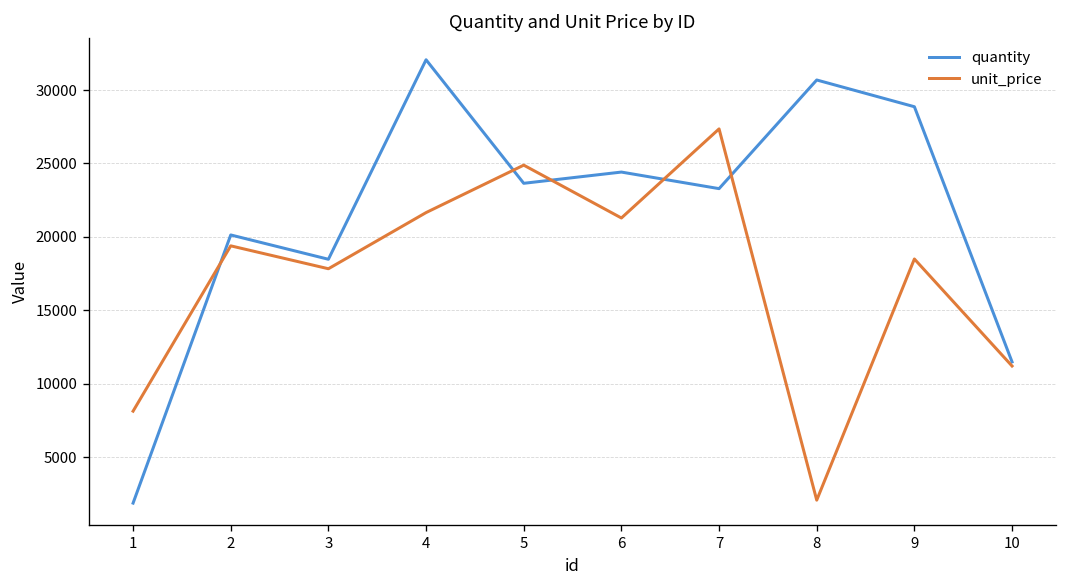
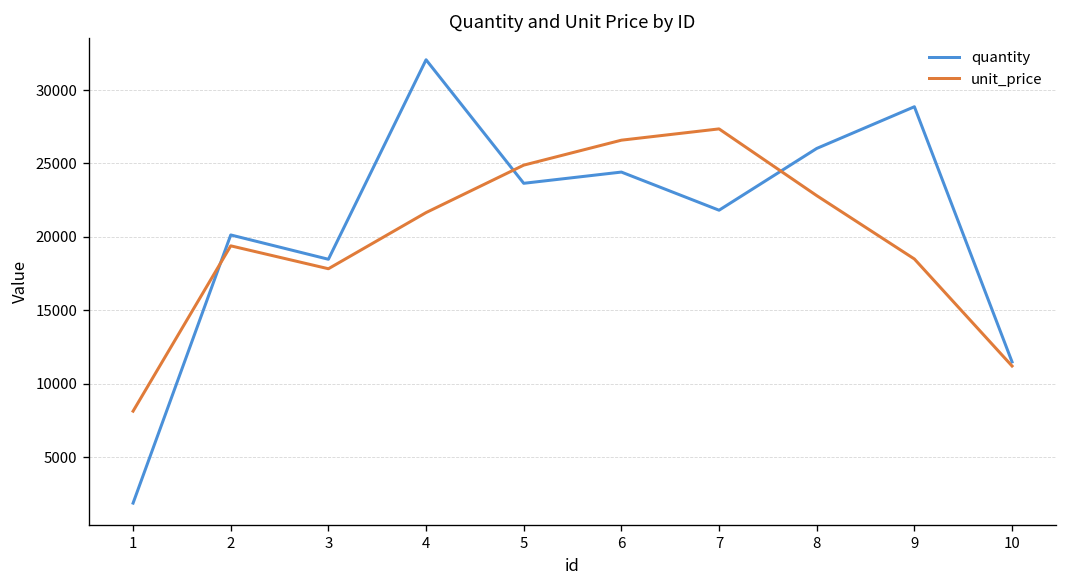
unit_price, 6: 21300 -> 26600
quantity, 7: 23300 -> 21800
quantity, 8: 30700 -> 26000
unit_price, 8: 2100 -> 22800
